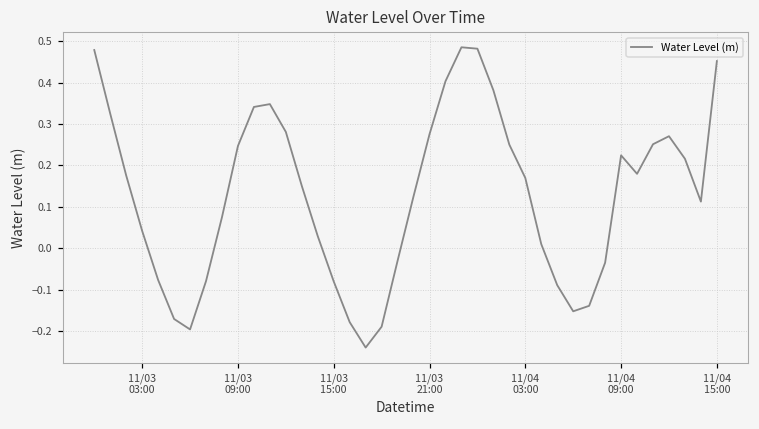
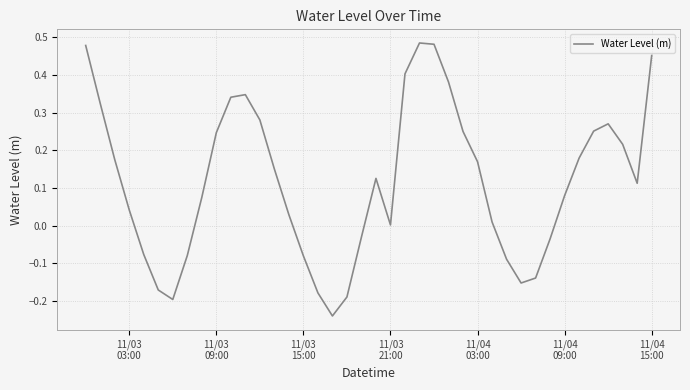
11/03 21:00: 0.28 -> 0.00
11/04 09:00: 0.22 -> 0.08
